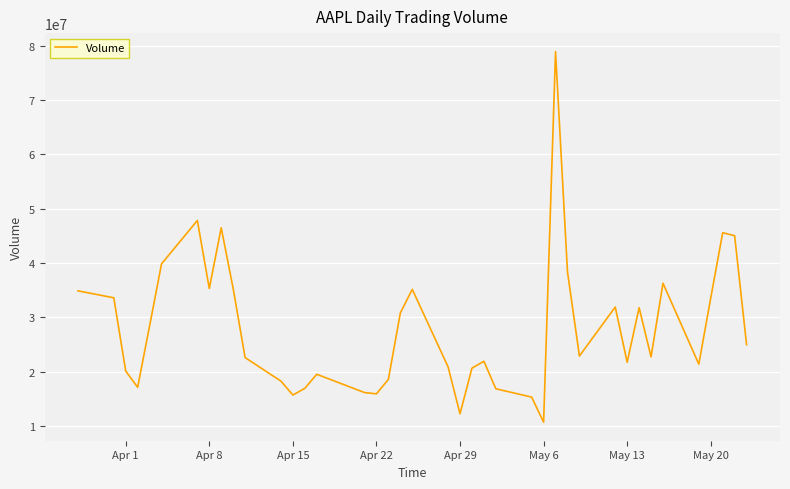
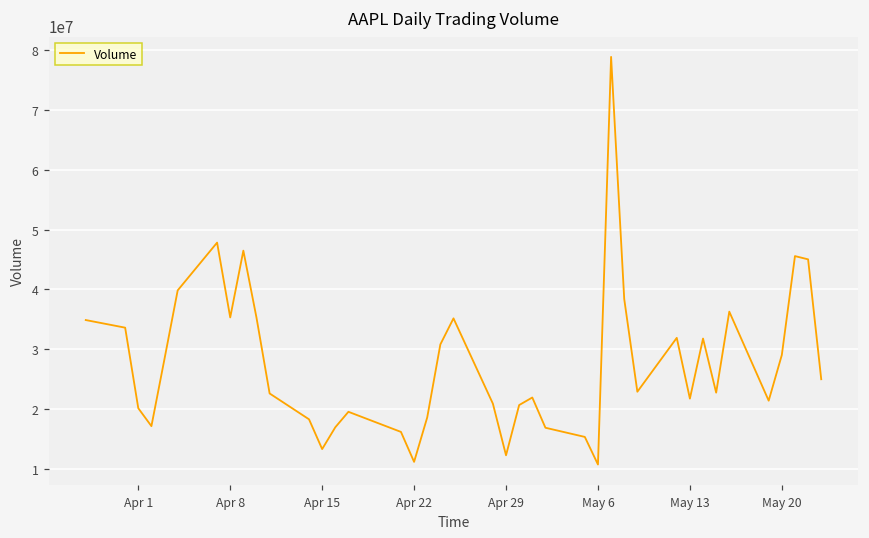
Apr 15: 16000000 -> 13000000
Apr 22: 16000000 -> 11000000
May 20: 34000000 -> 29000000
